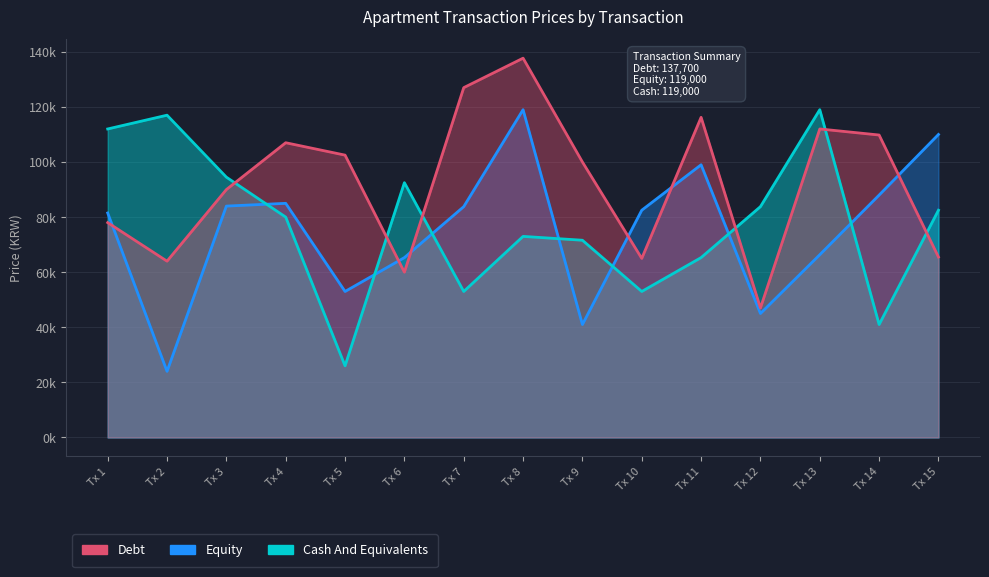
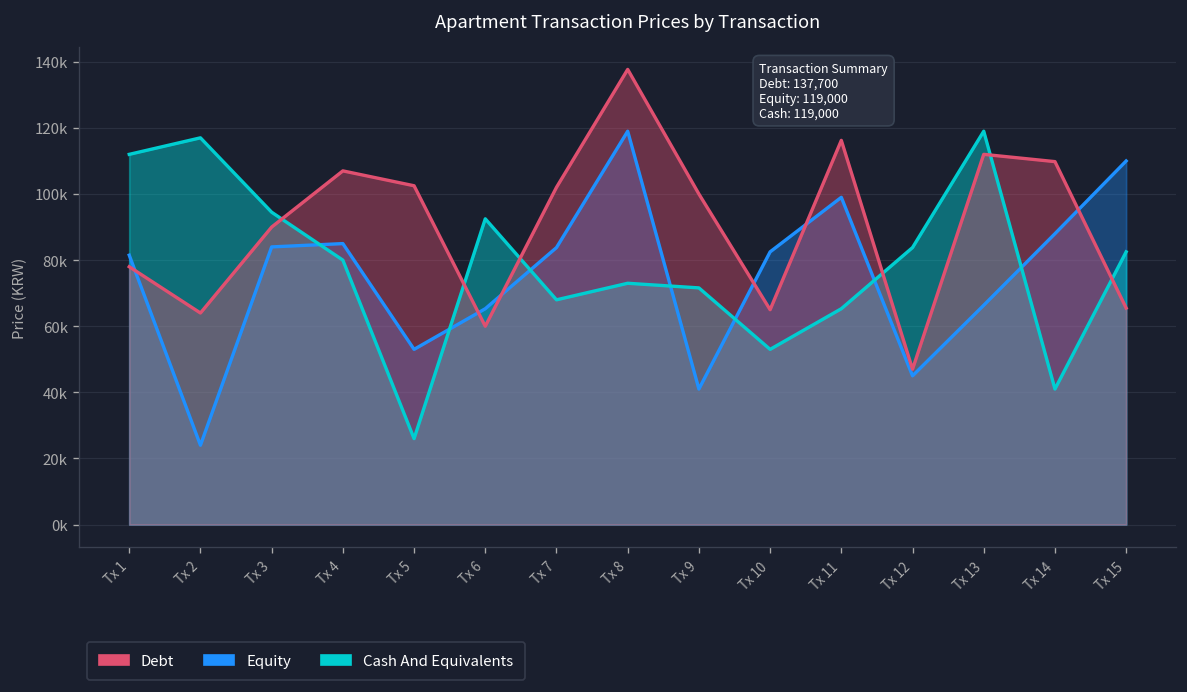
Cash And Equivalents, Tx 7: 53000 -> 68000
Debt, Tx 7: 127000 -> 102000
